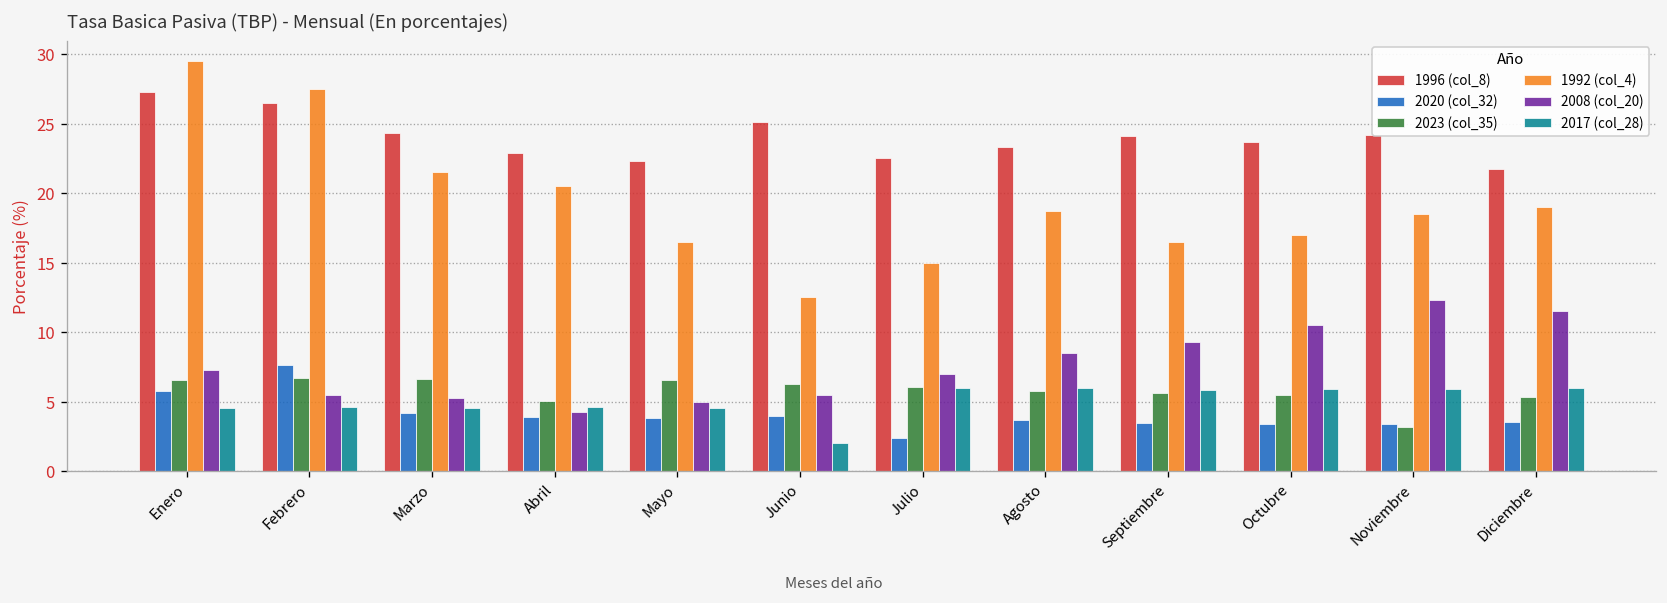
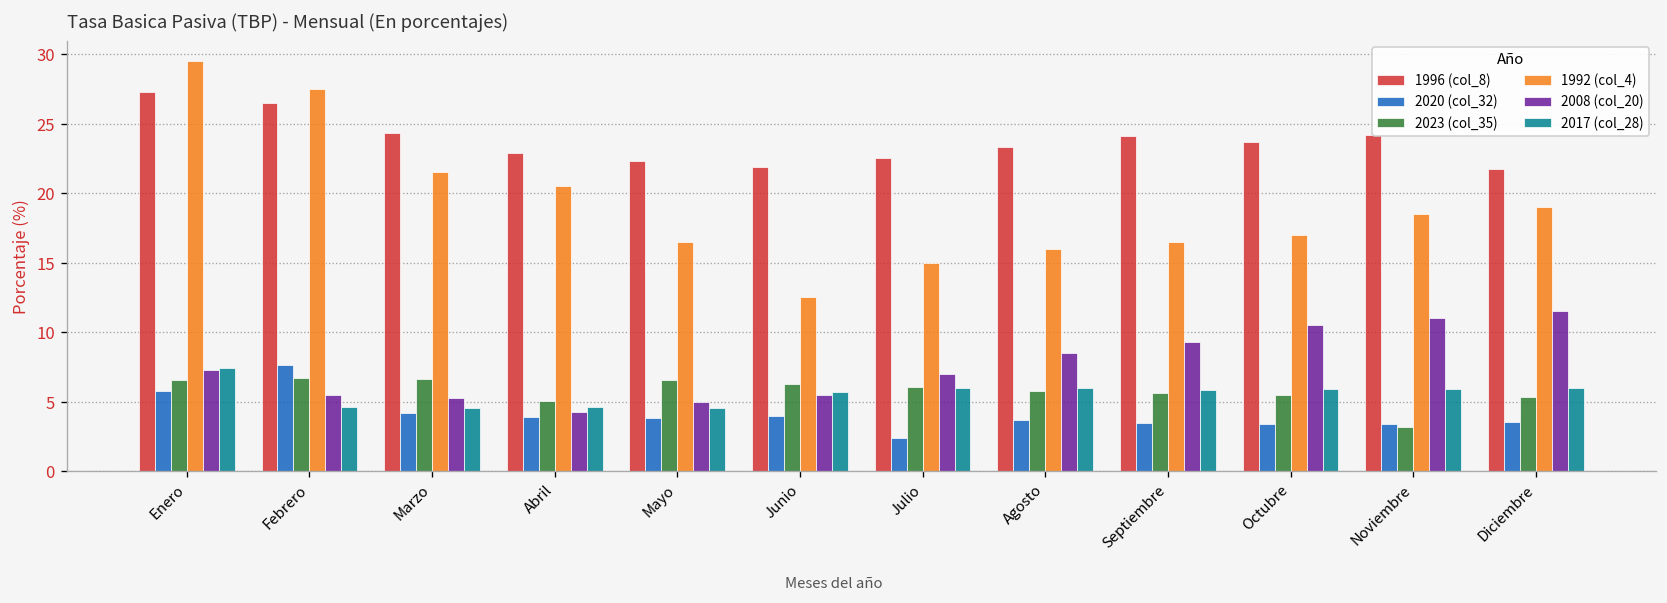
2017 (col_28), Enero: 4.6 -> 7.4
1996 (col_8), Junio: 25.1 -> 21.9
2017 (col_28), Junio: 2.0 -> 5.7
1992 (col_4), Agosto: 18.7 -> 16.0
2008 (col_20), Noviembre: 12.3 -> 11.0
